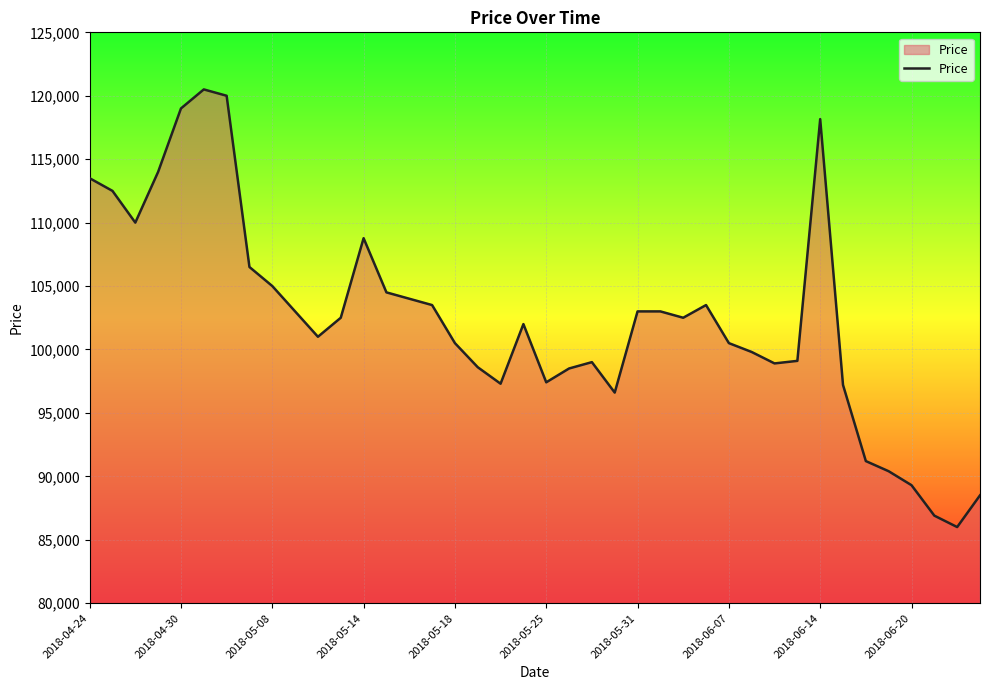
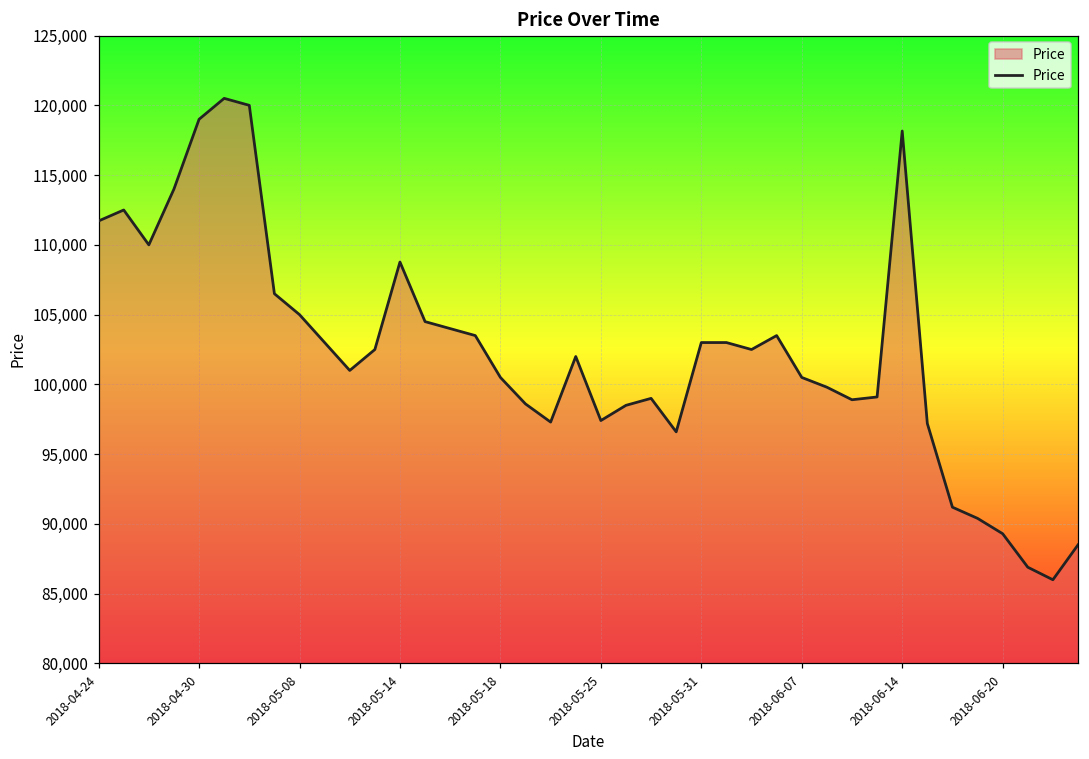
2018-04-24: 113,500 -> 111,700
